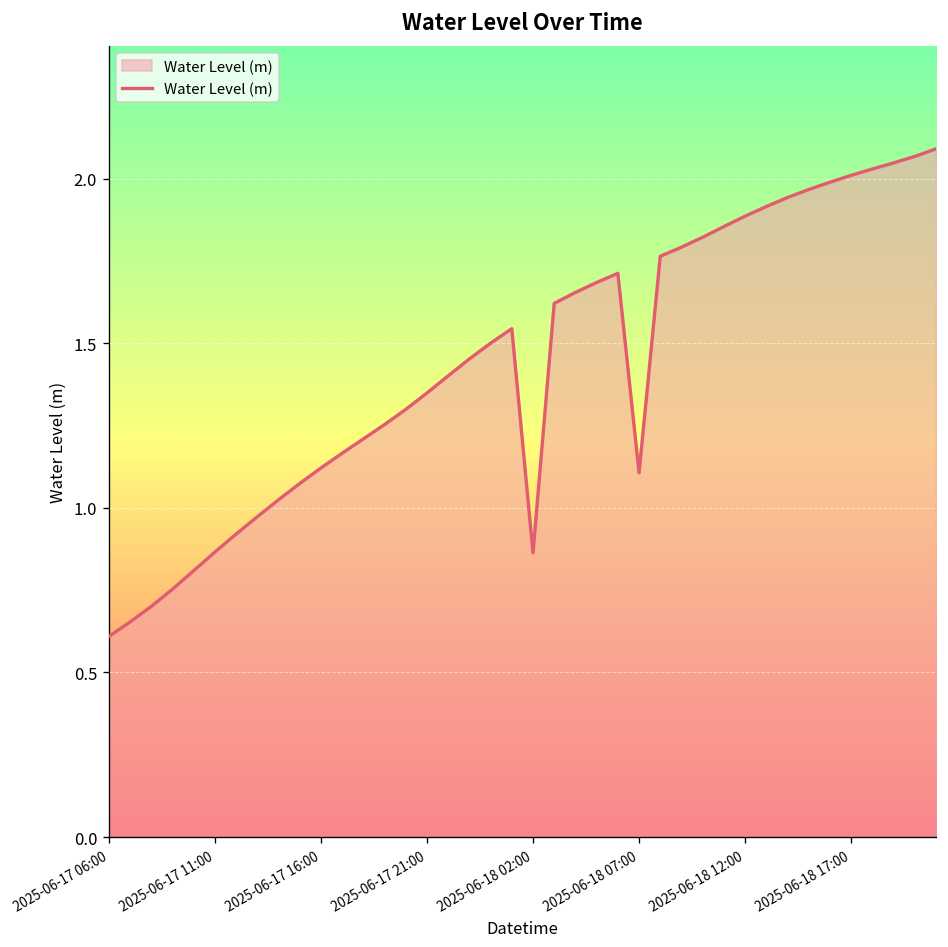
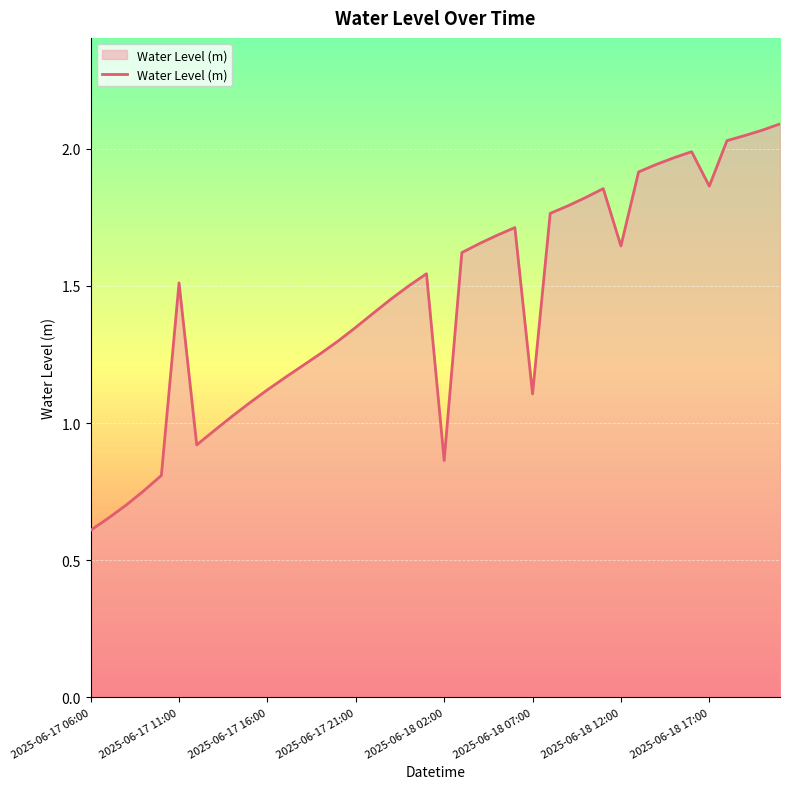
2025-06-17 11:00: 0.87 -> 1.51
2025-06-18 12:00: 1.89 -> 1.65
2025-06-18 17:00: 2.01 -> 1.86
